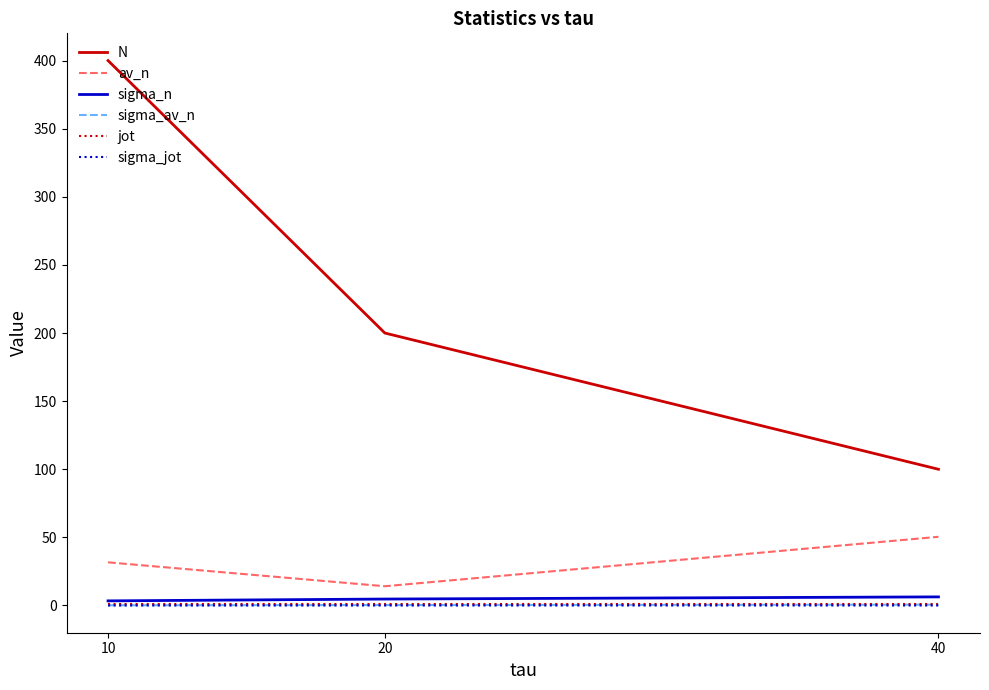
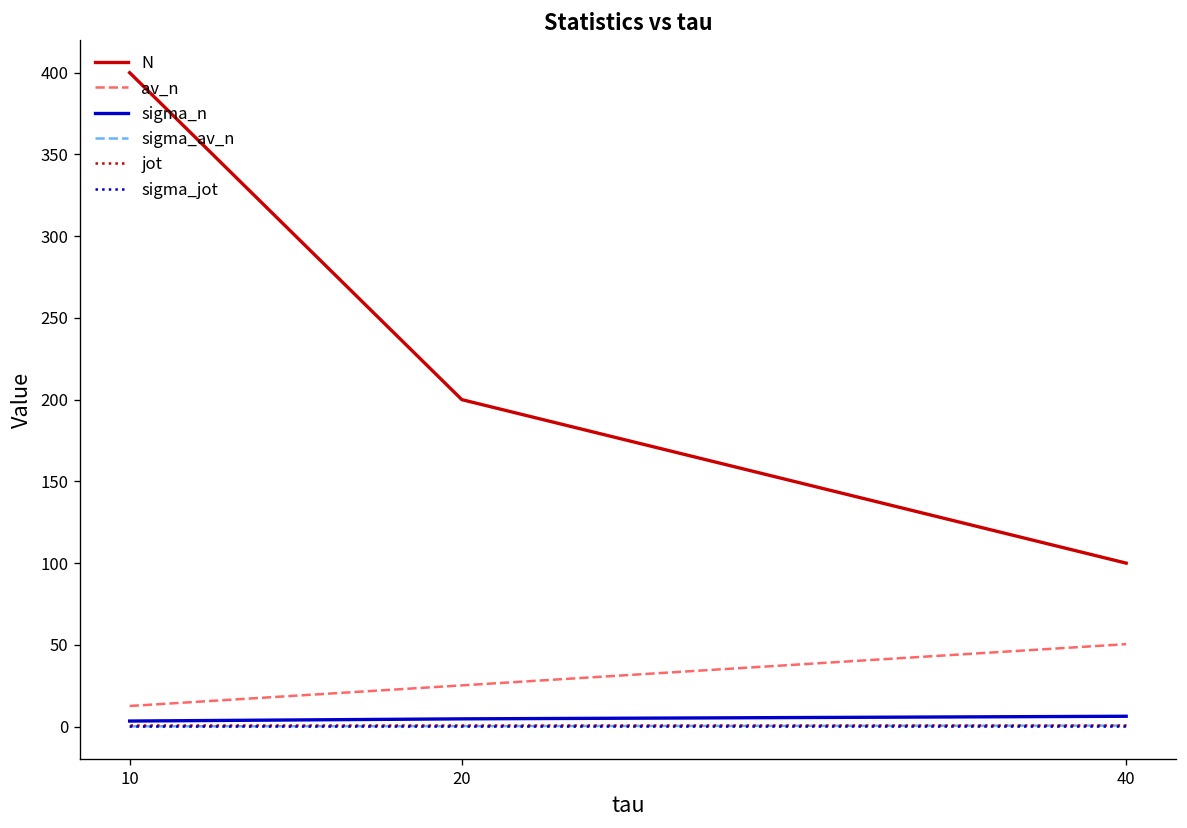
av_n, 10: 32 -> 13
av_n, 20: 14 -> 25
